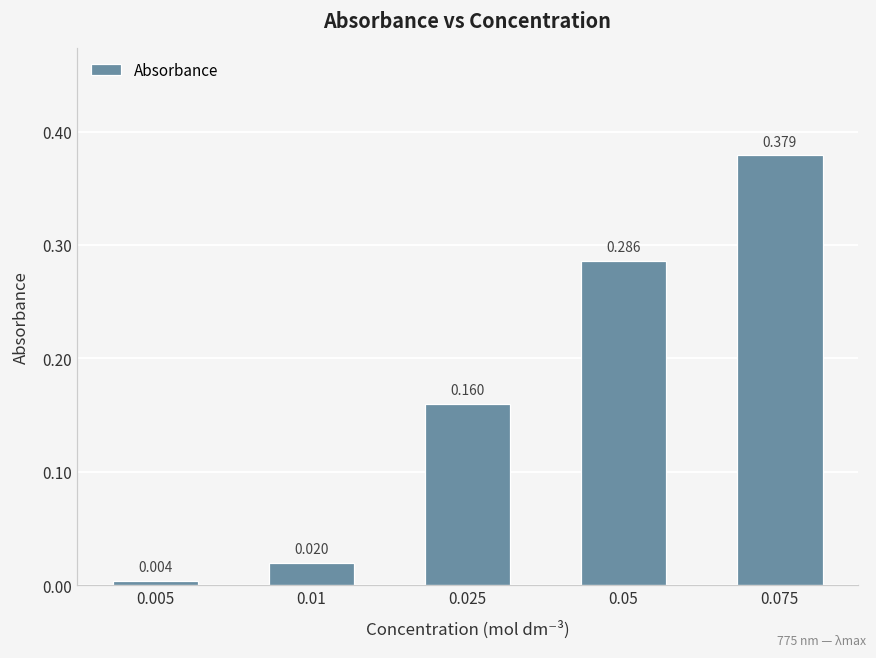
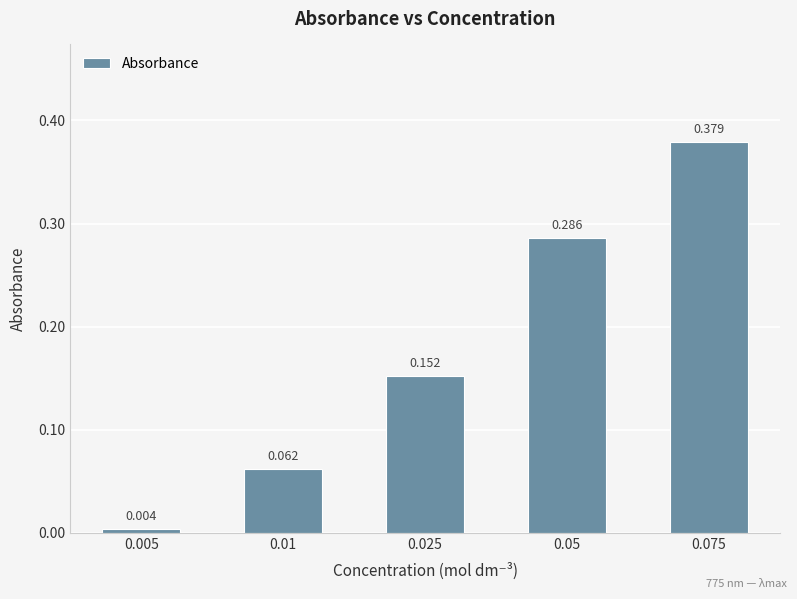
0.01: 0.020 -> 0.062
0.025: 0.160 -> 0.152
